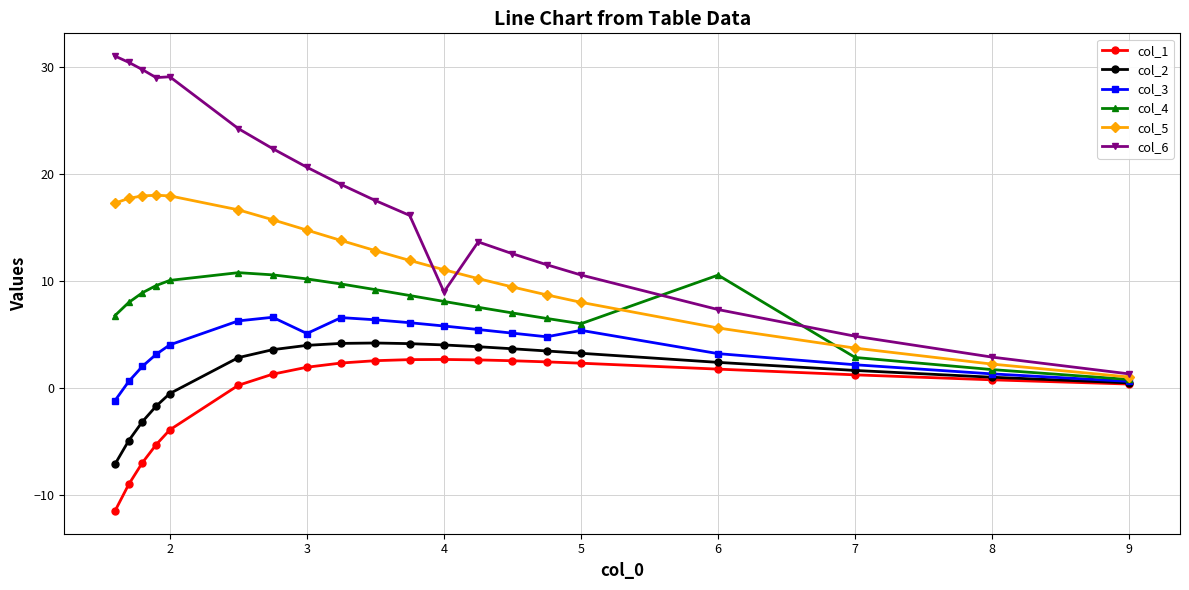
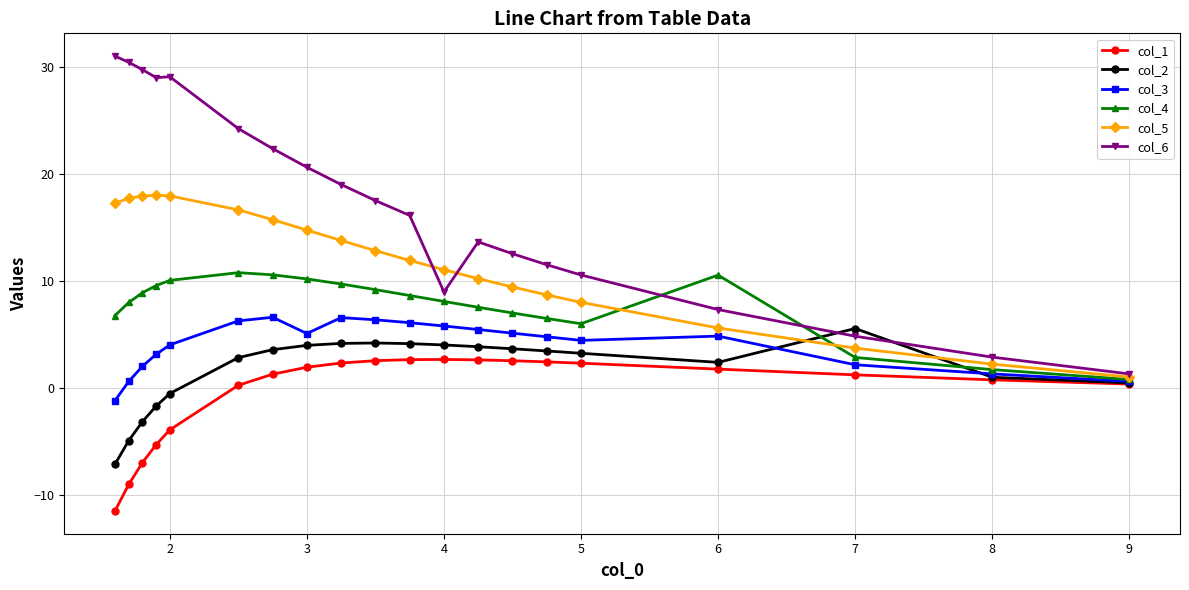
col_3, 5: 5.4 -> 4.4
col_3, 6: 3.2 -> 4.8
col_2, 7: 1.6 -> 5.5
